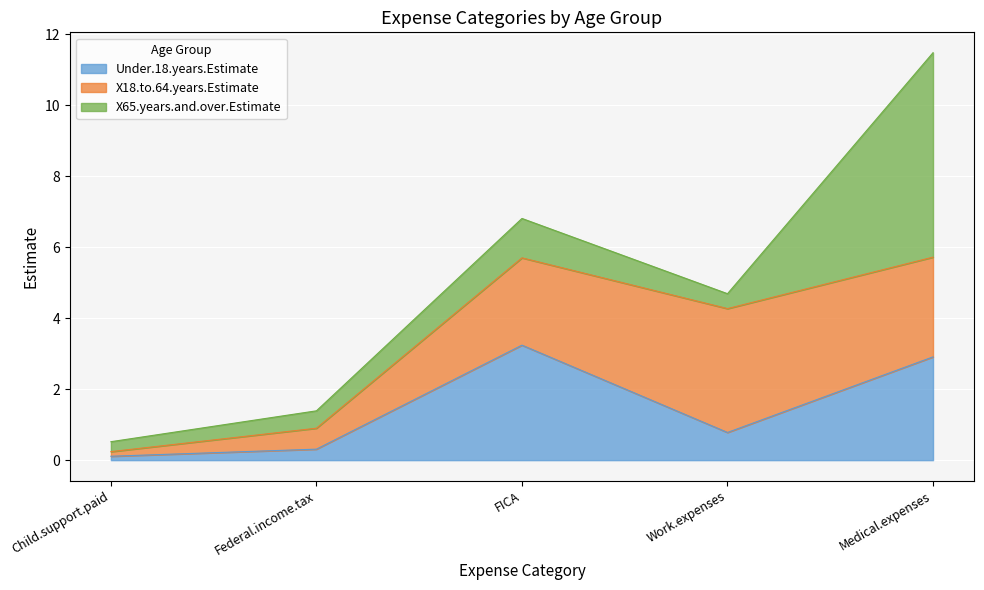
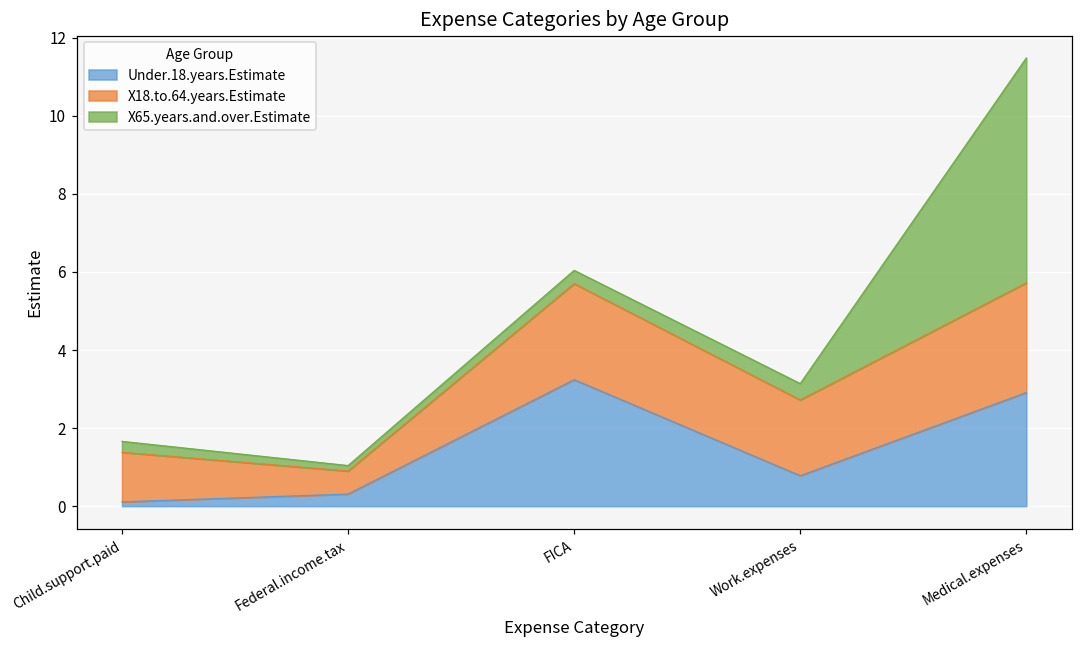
X18.to.64.years.Estimate, Child.support.paid: 0.1 -> 1.3
X65.years.and.over.Estimate, Federal.income.tax: 0.5 -> 0.1
X65.years.and.over.Estimate, FICA: 1.1 -> 0.3
X18.to.64.years.Estimate, Work.expenses: 3.5 -> 1.9
